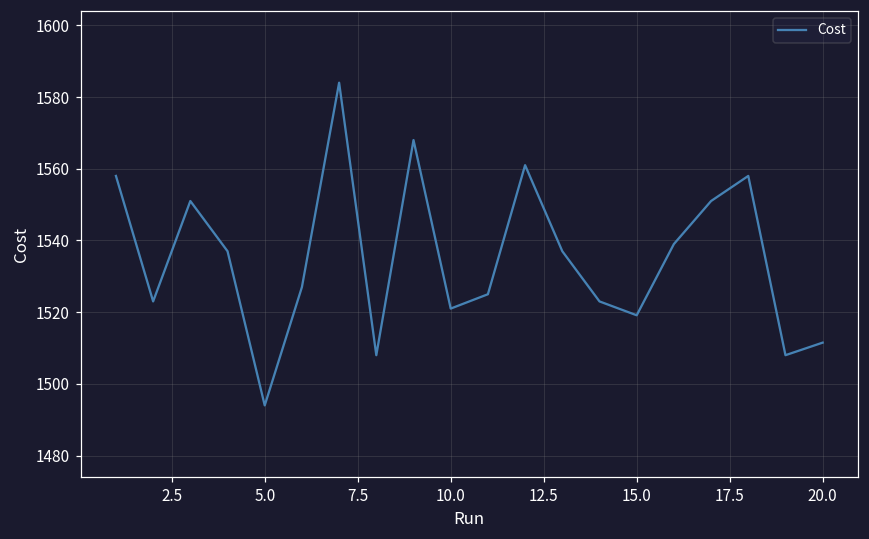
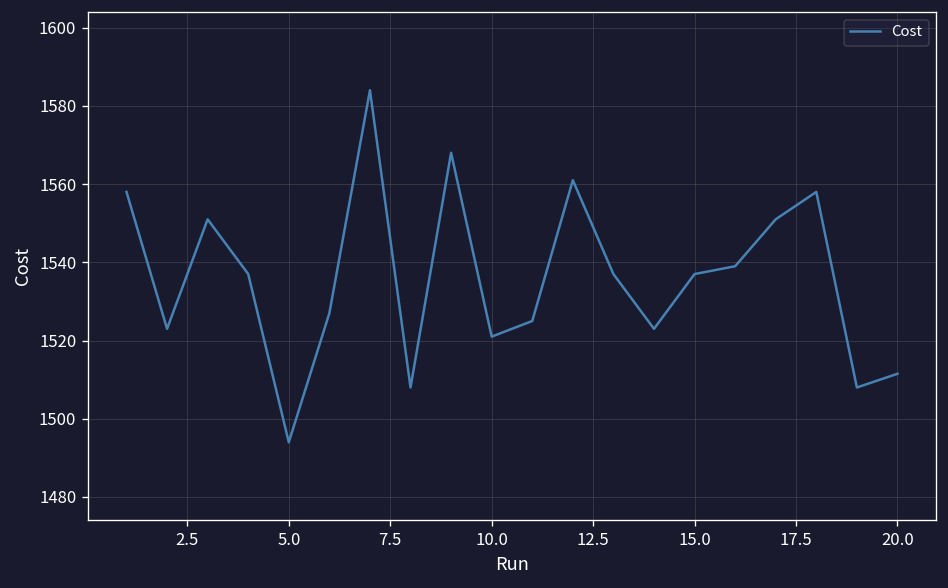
15.0: 1519 -> 1537
